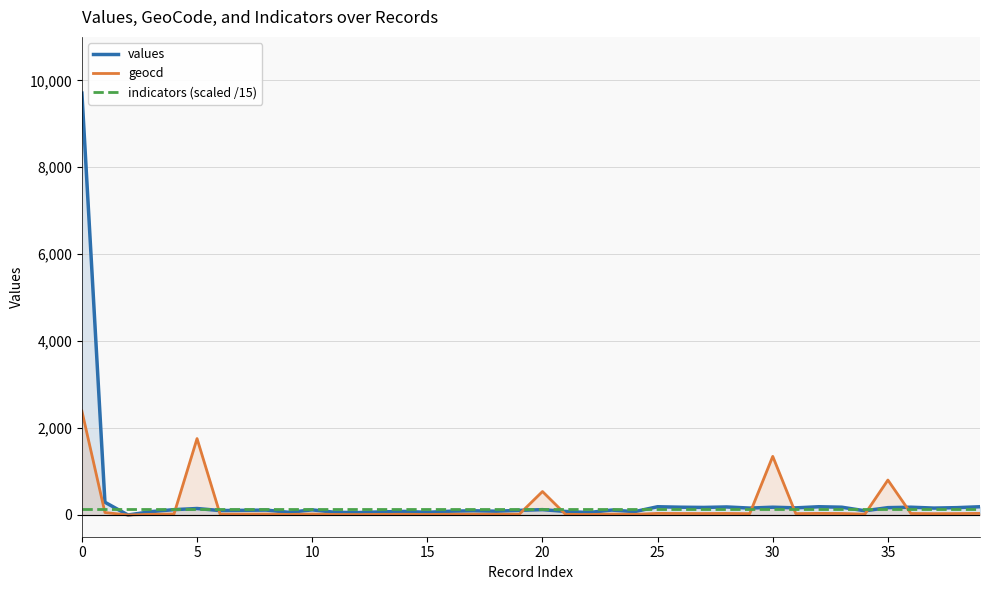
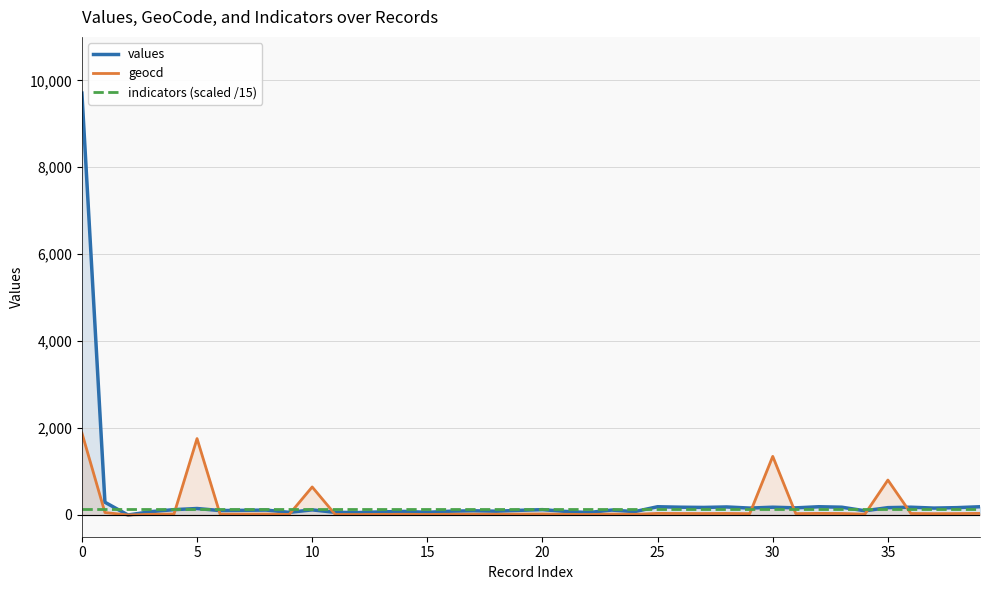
geocd, 0: 2,400 -> 1,900
geocd, 10: 0 -> 600
geocd, 20: 500 -> 0
